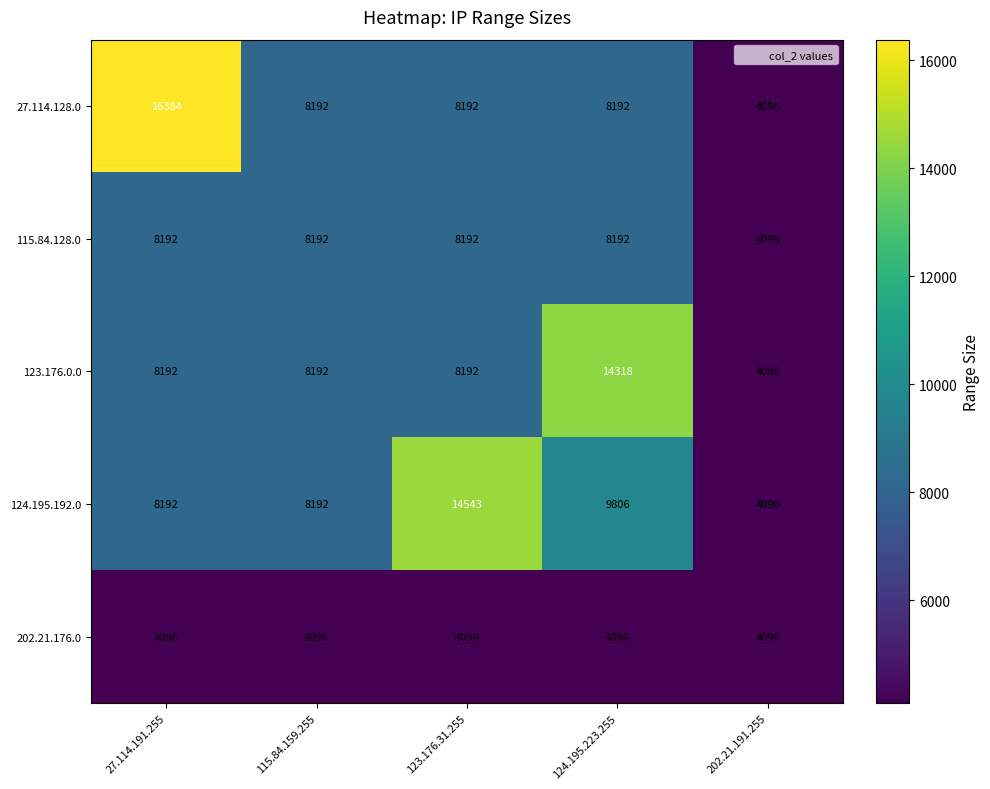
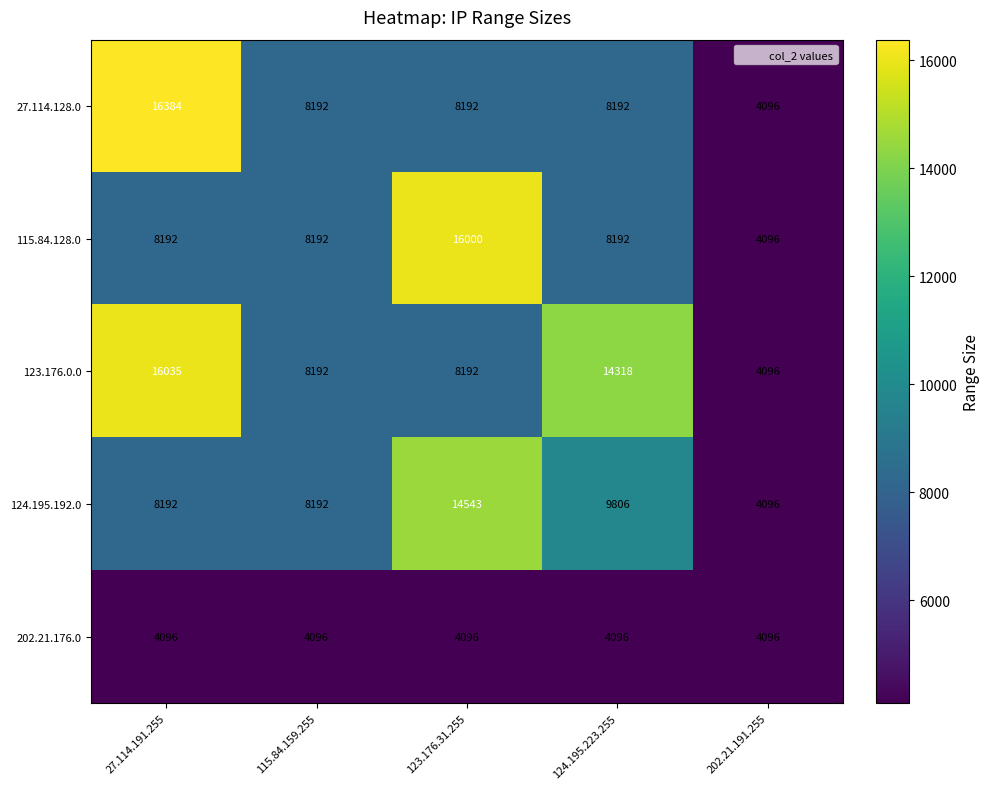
115.84.128.0, 123.176.31.255: 8192 -> 16000
123.176.0.0, 27.114.191.255: 8192 -> 16035
